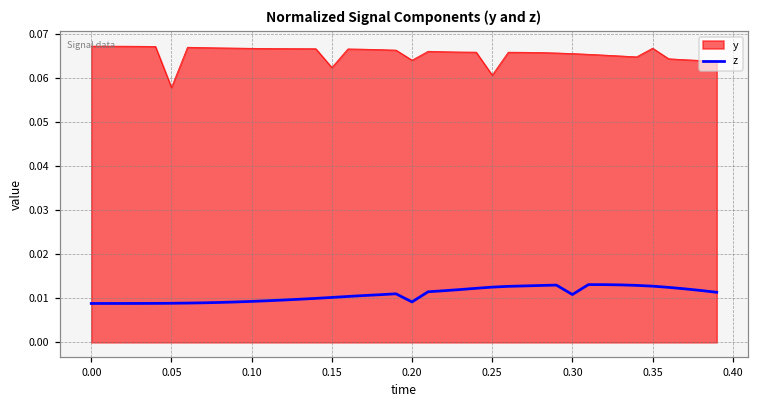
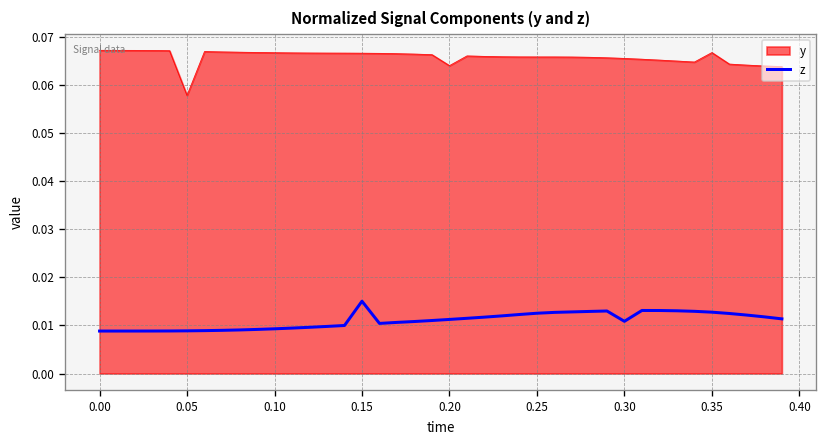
y, 0.15: 0.062 -> 0.067
z, 0.15: 0.010 -> 0.015
z, 0.20: 0.009 -> 0.011
y, 0.25: 0.061 -> 0.066
